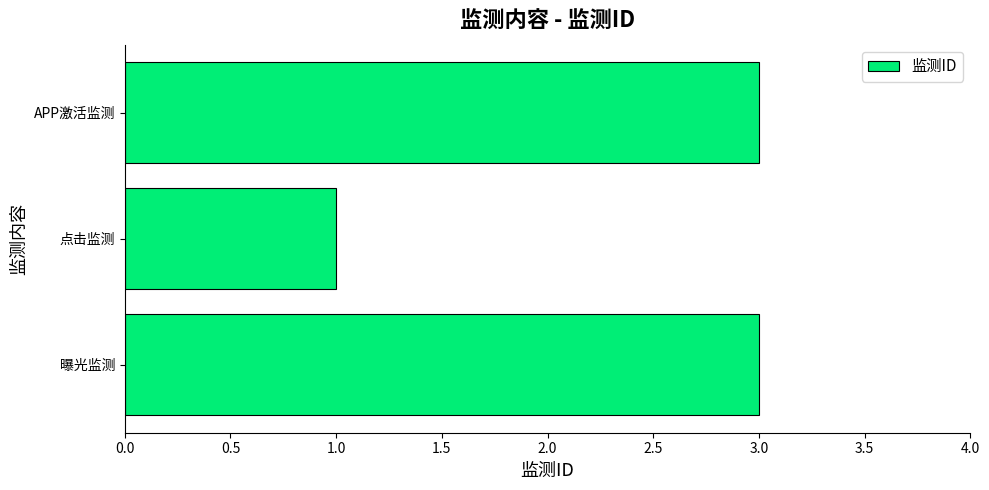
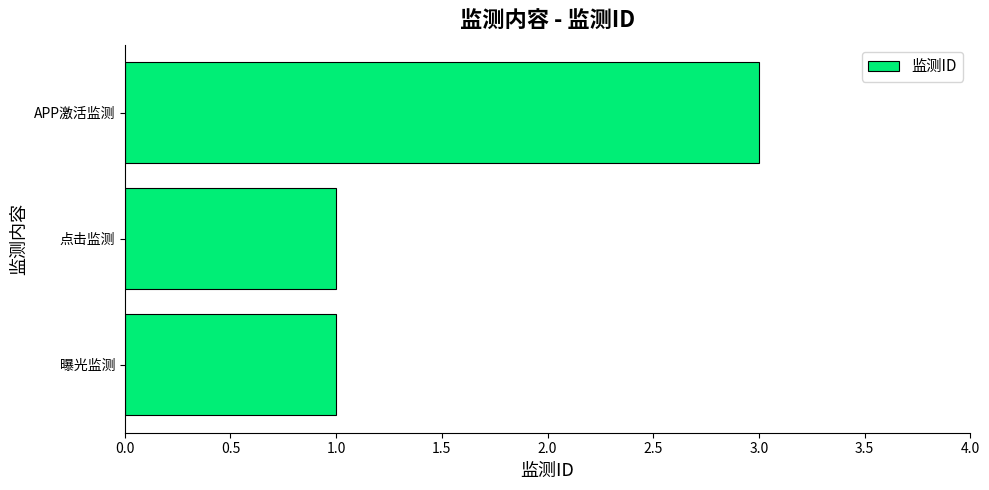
曝光监测: 3 -> 1
